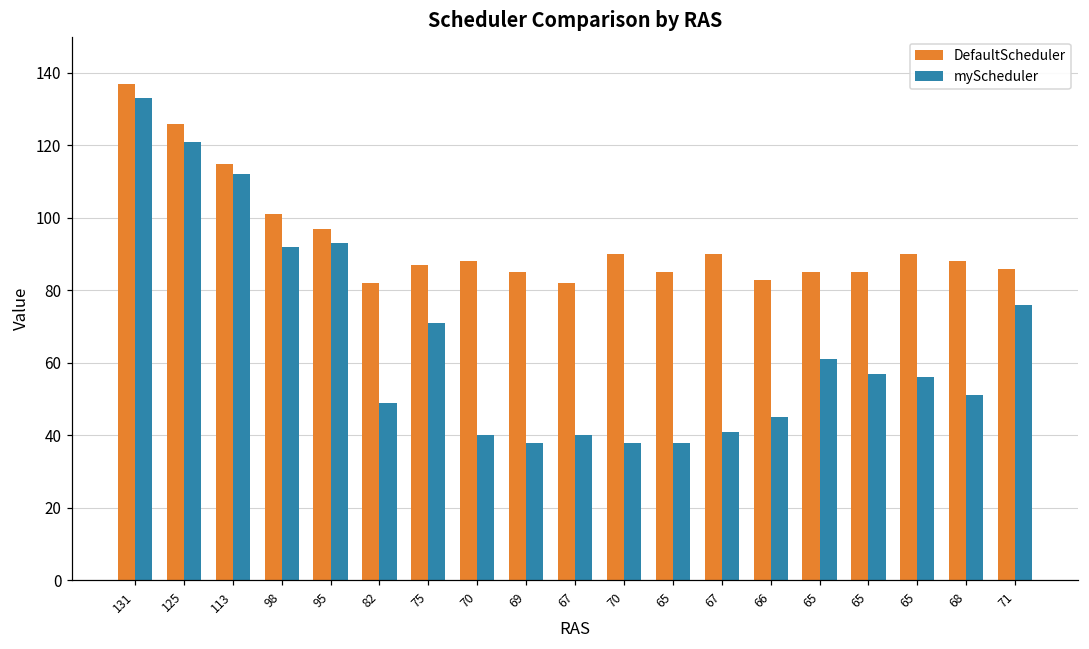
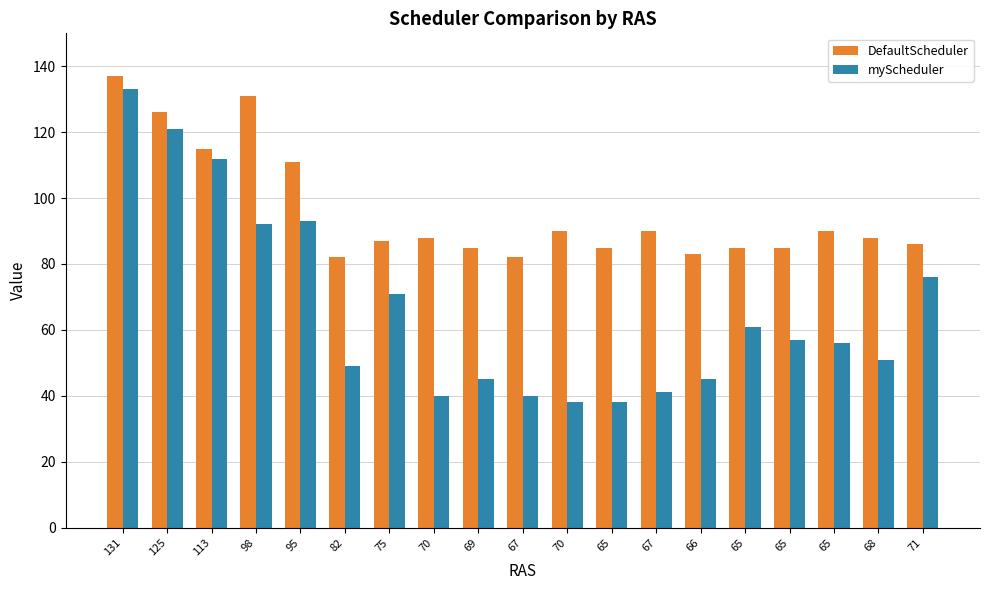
DefaultScheduler, 98: 101 -> 131
DefaultScheduler, 95: 97 -> 111
myScheduler, 69: 38 -> 45
